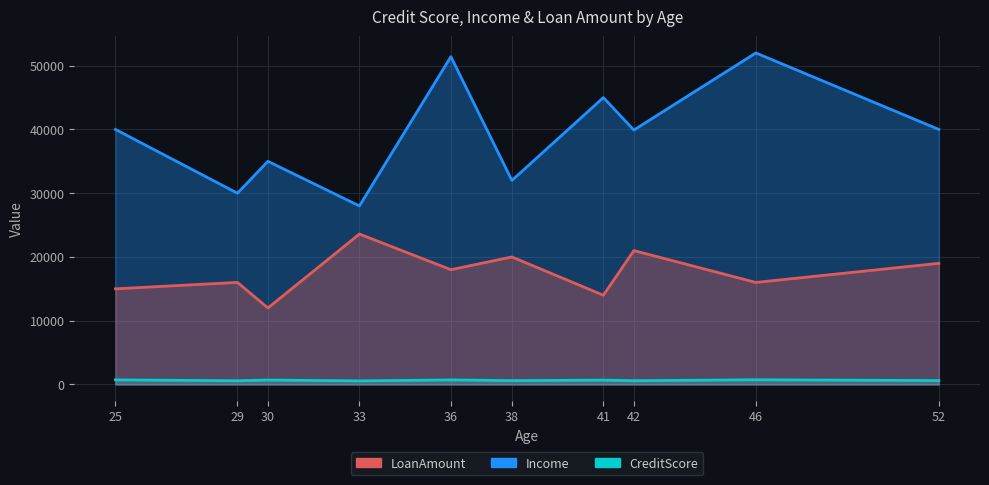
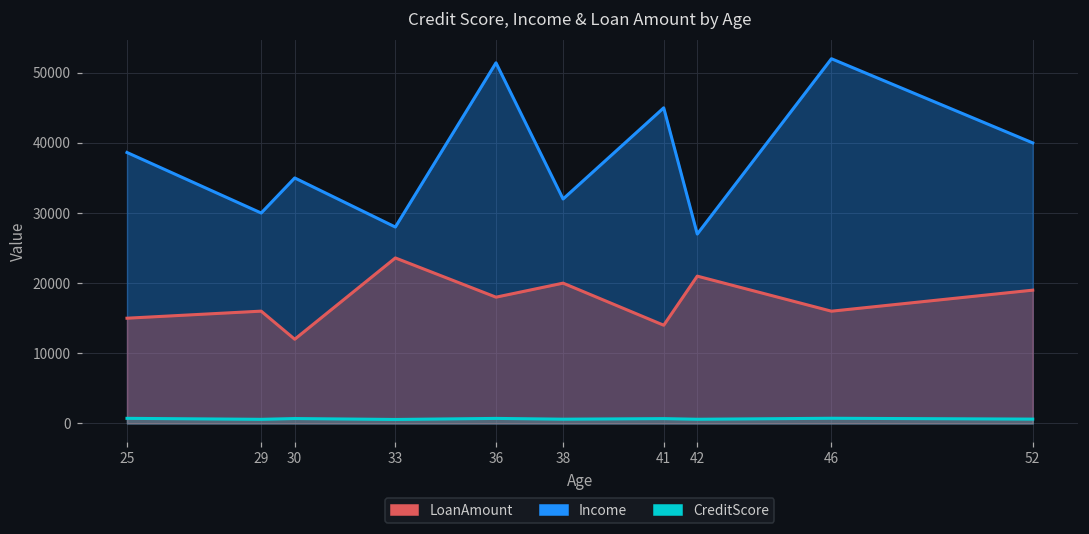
Income, 25: 40000 -> 39000
Income, 42: 40000 -> 27000
